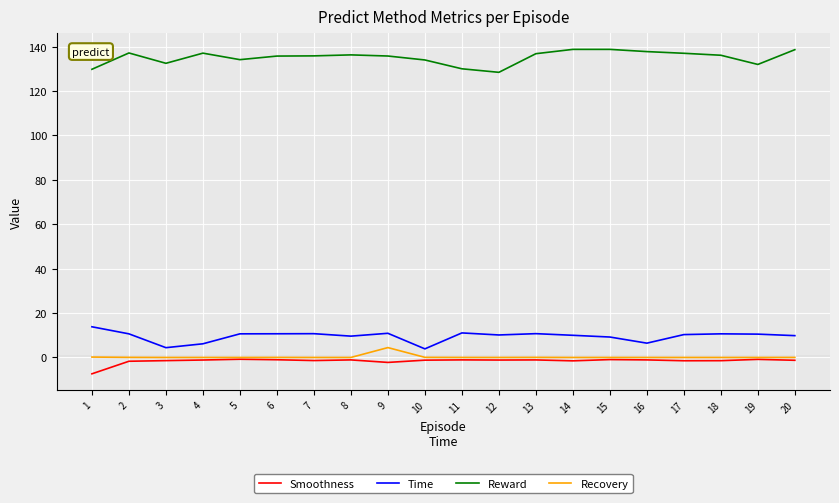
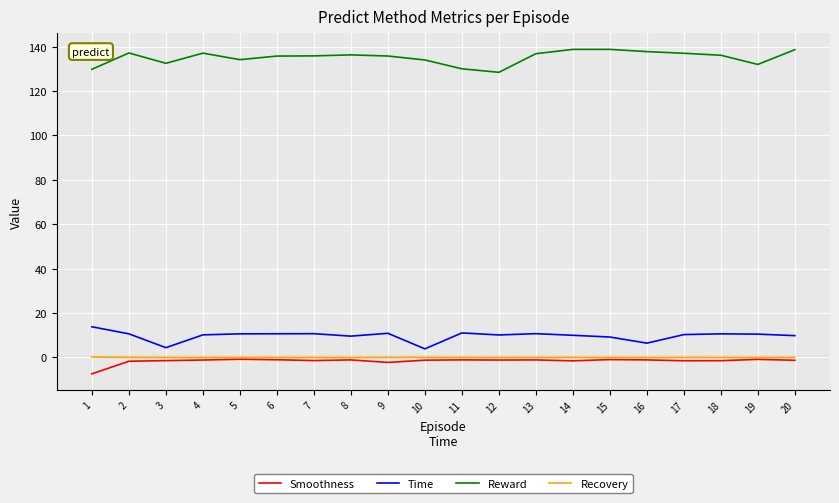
Time, 4: 6 -> 10
Recovery, 9: 4 -> 0
